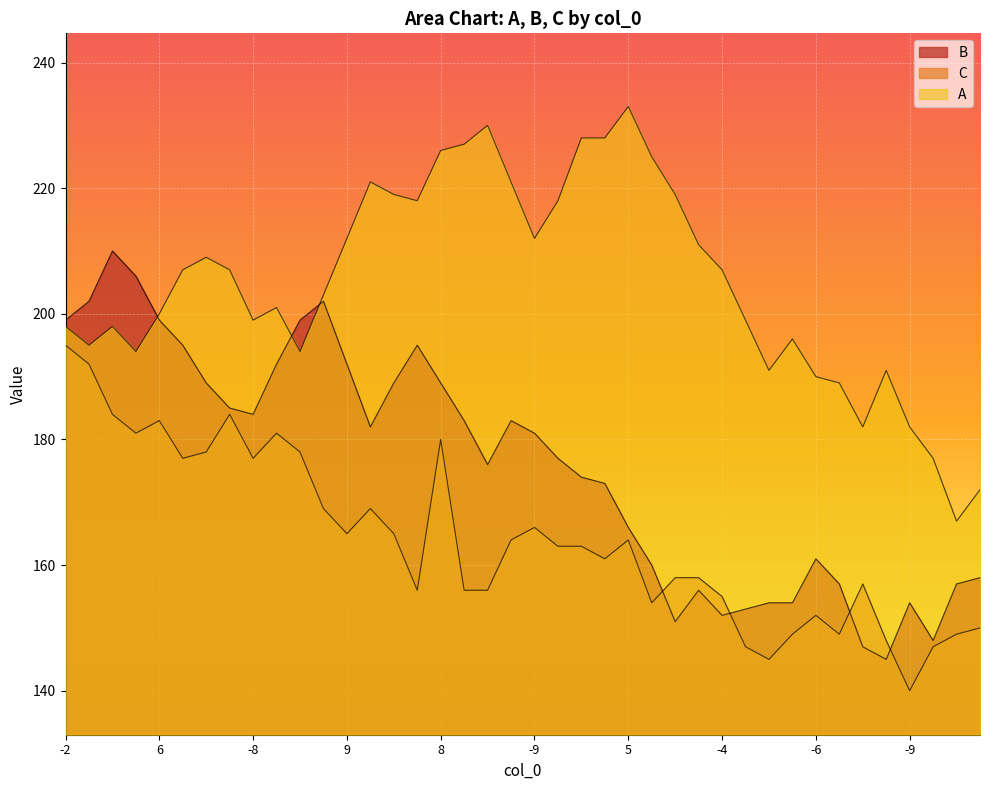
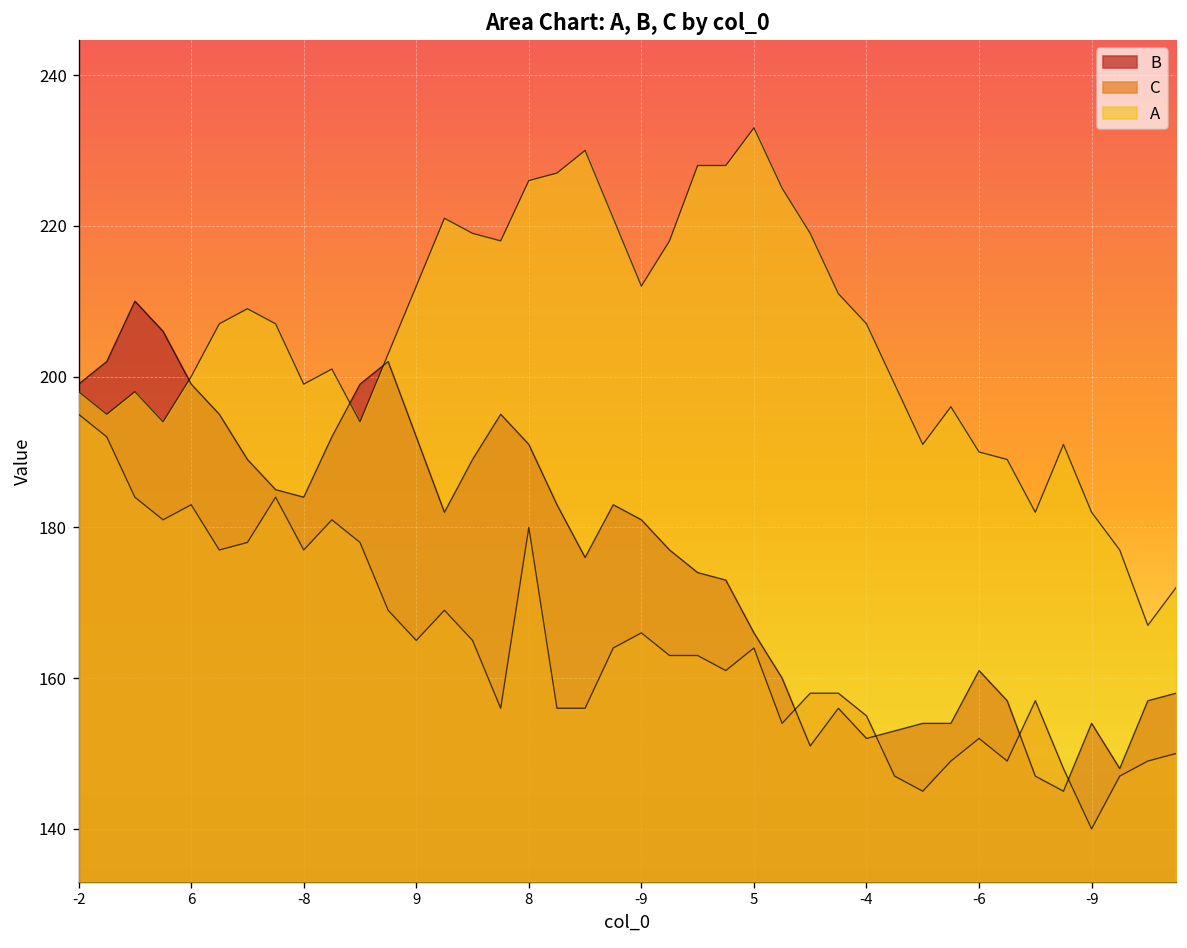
B, 8: 189 -> 191
